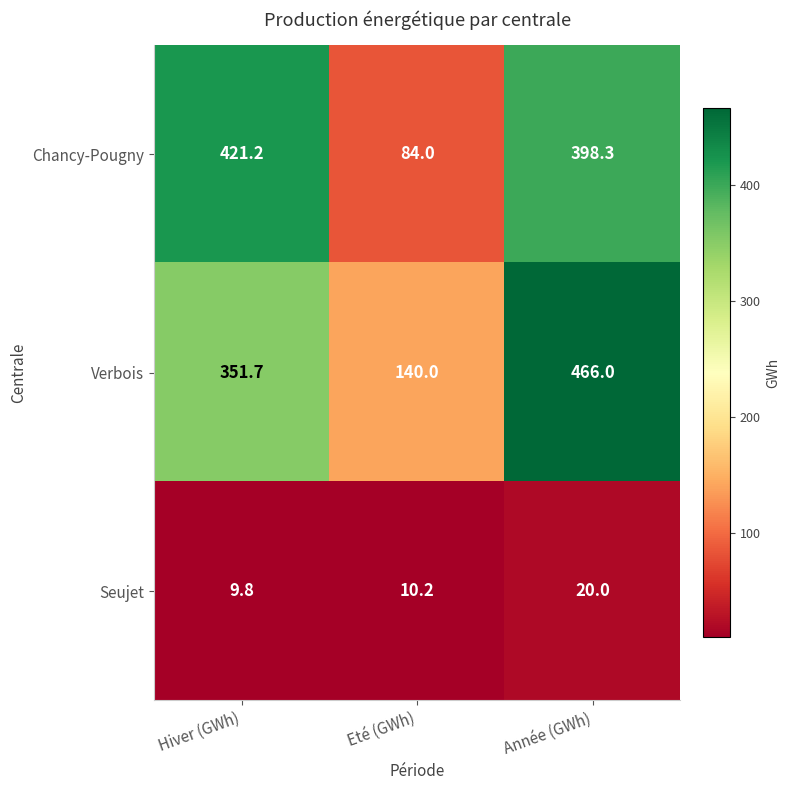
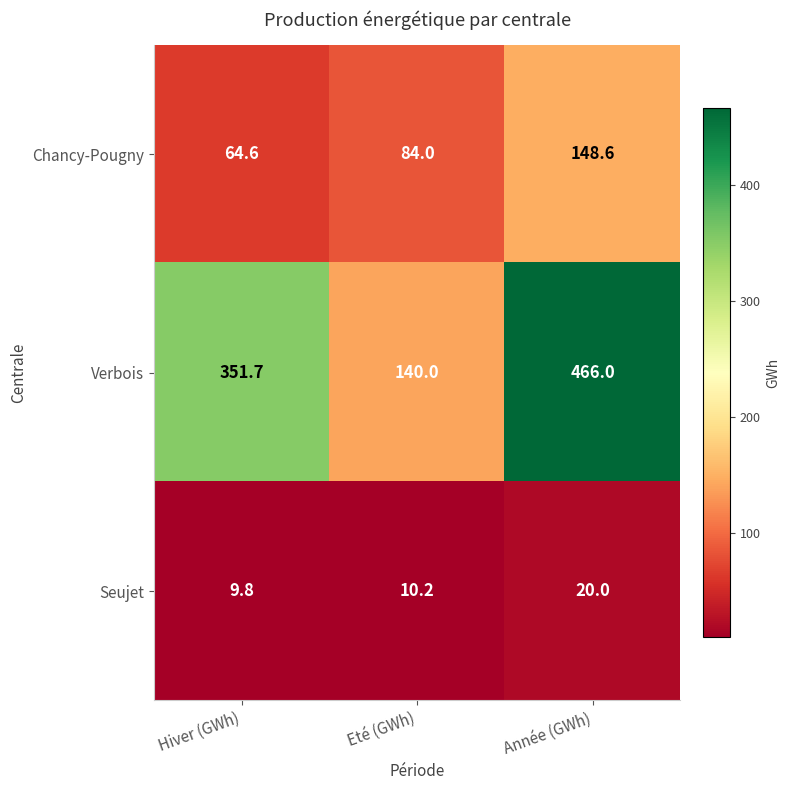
Chancy-Pougny, Hiver (GWh): 421.2 -> 64.6
Chancy-Pougny, Année (GWh): 398.3 -> 148.6
